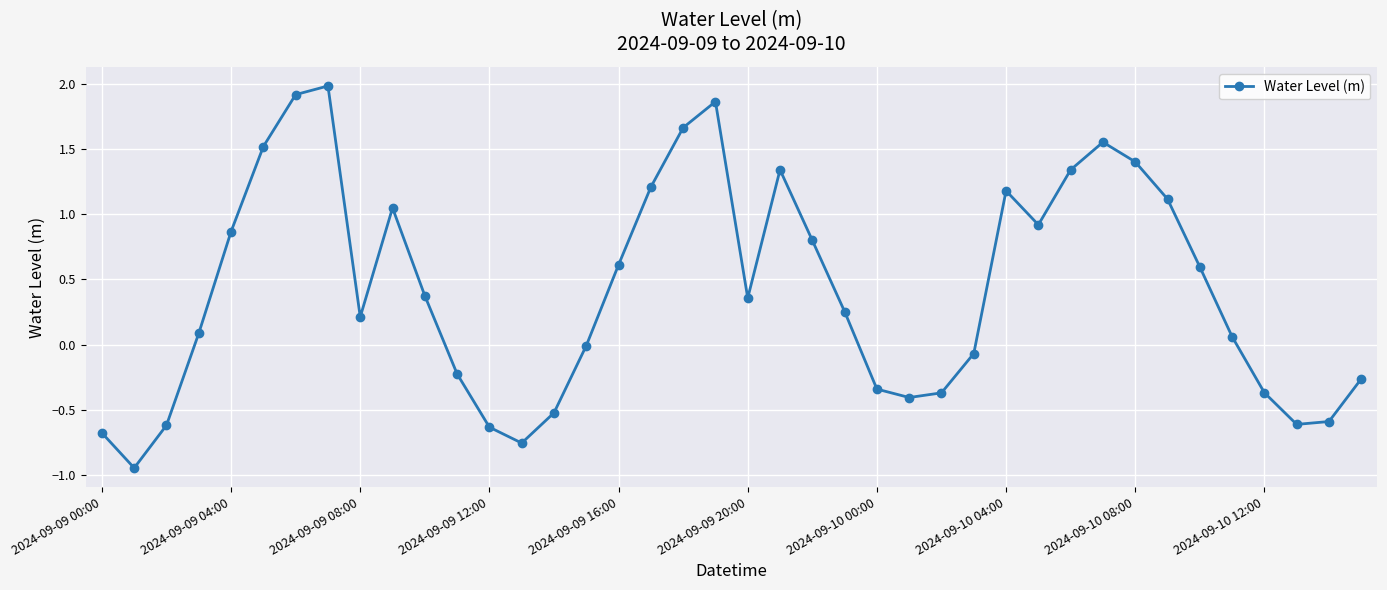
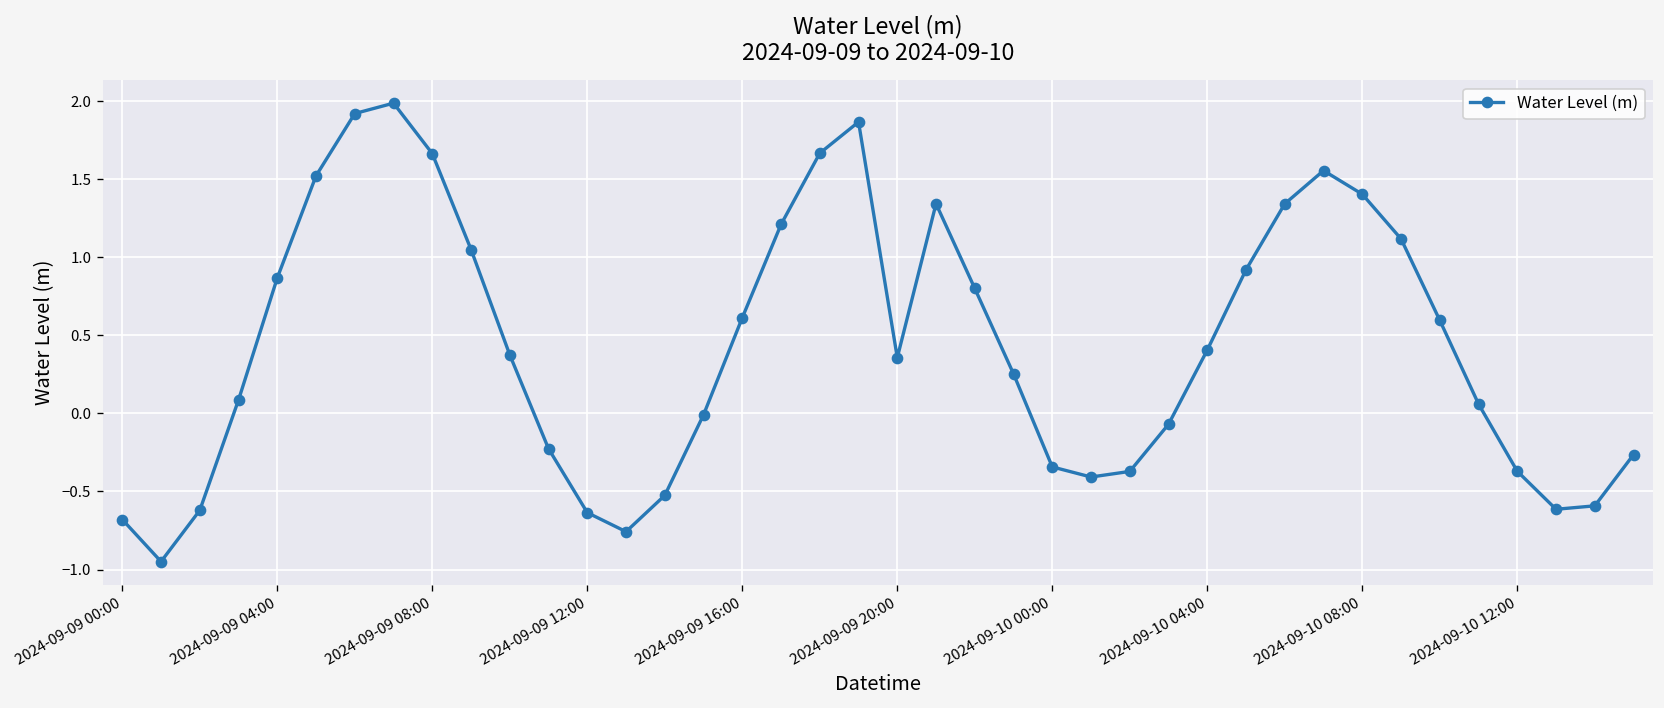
2024-09-09 08:00: 0.21 -> 1.66
2024-09-10 04:00: 1.18 -> 0.41
